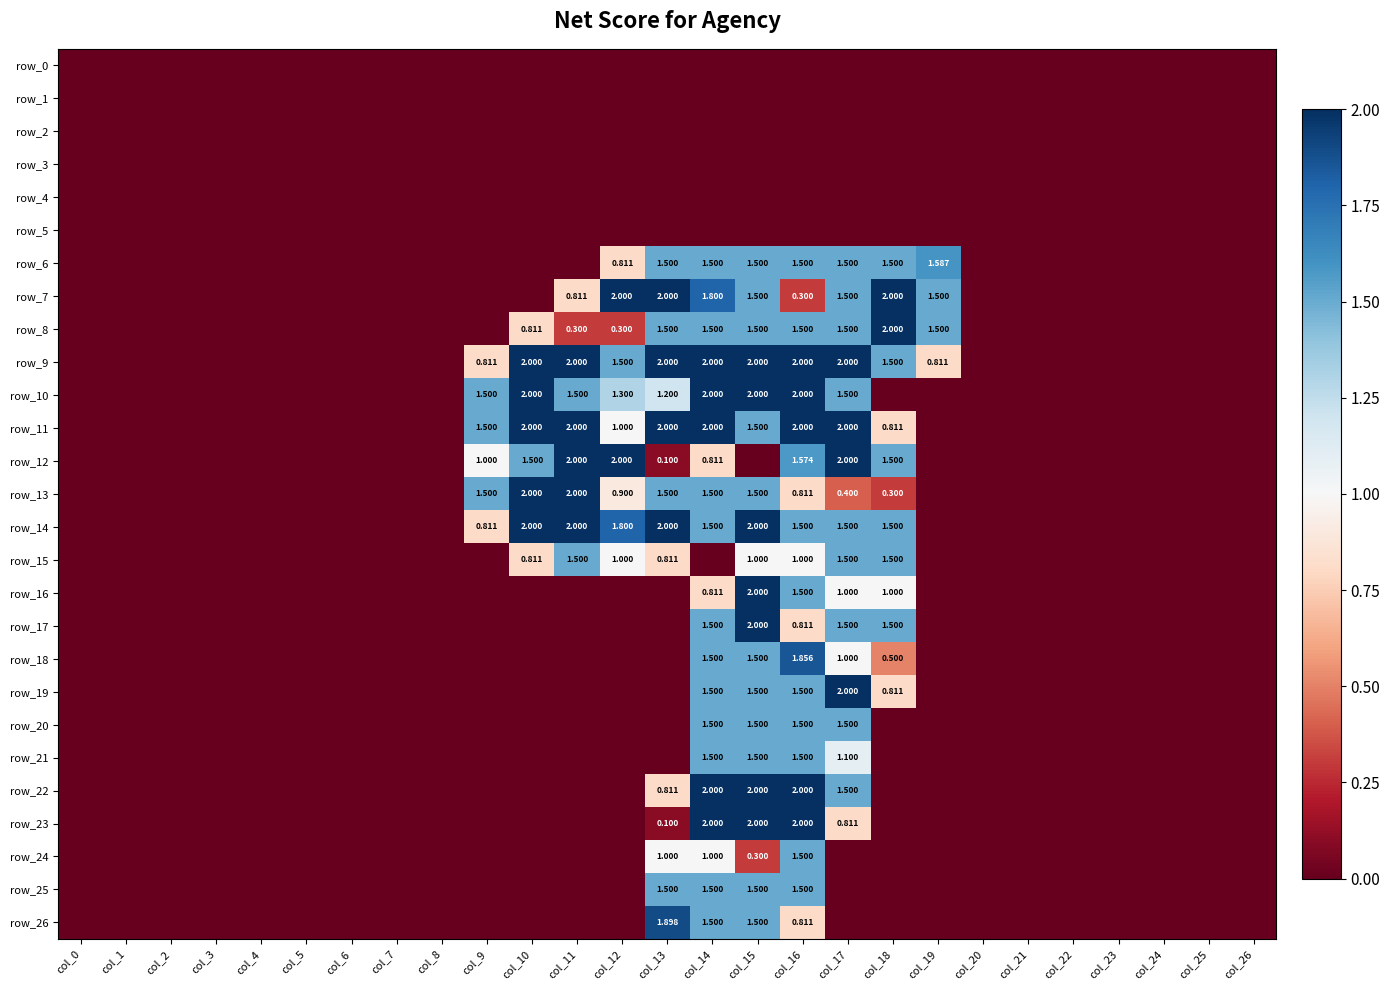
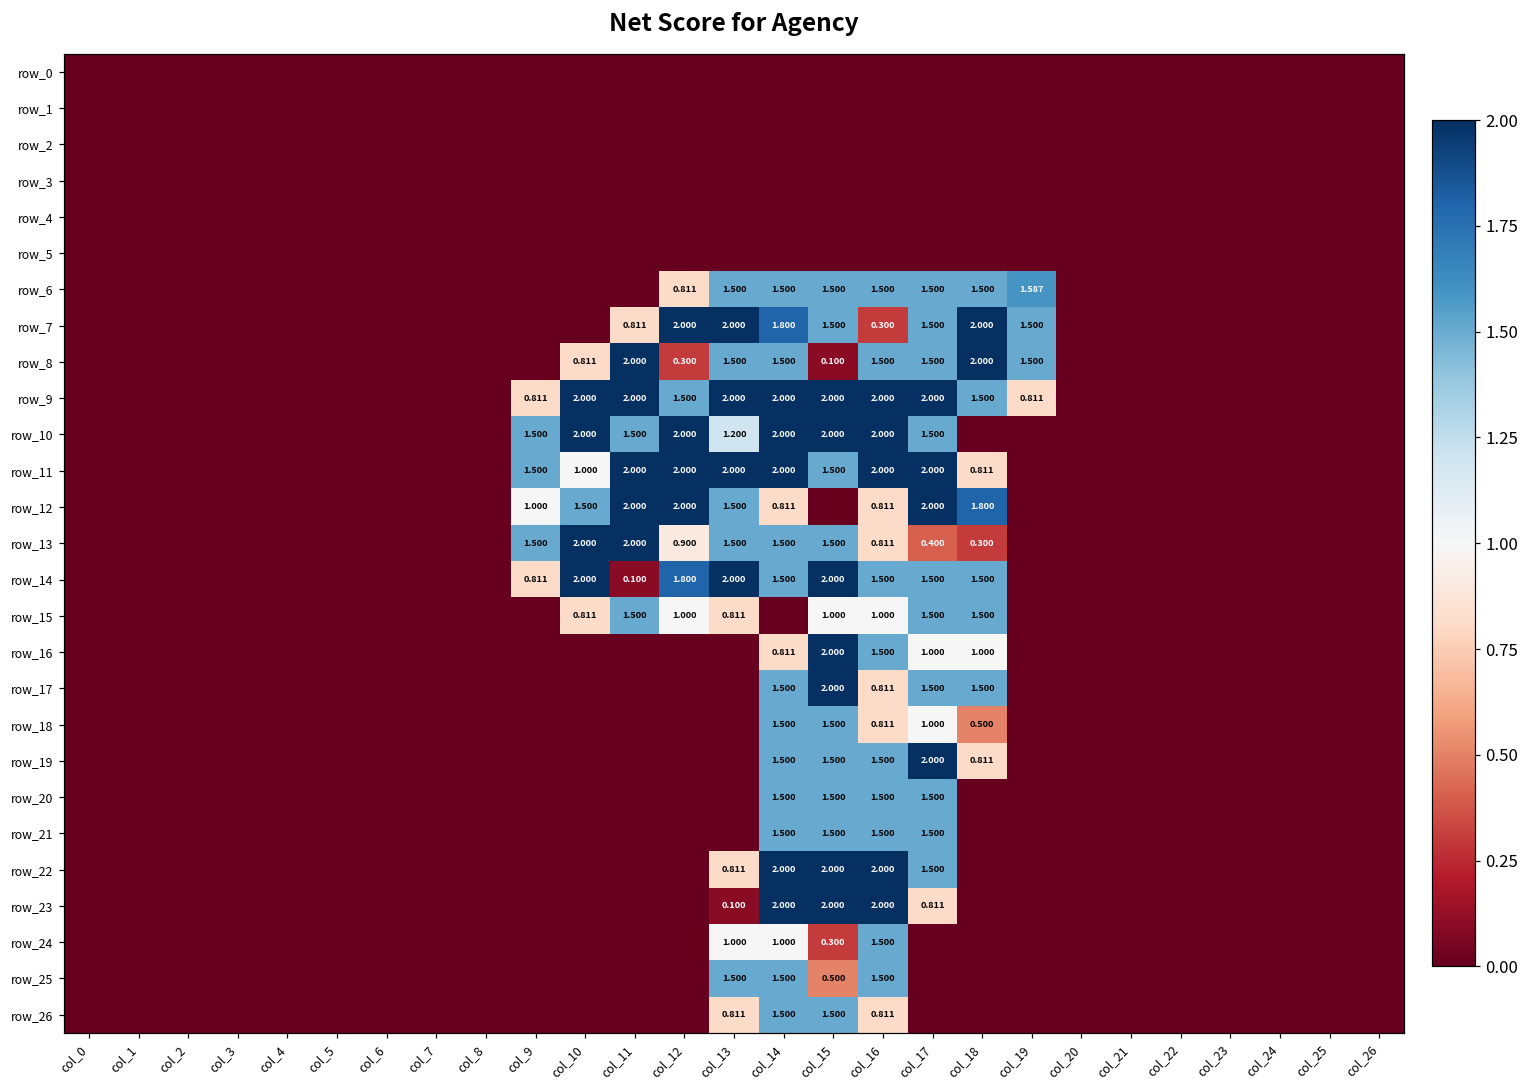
row_8, col_11: 0.300 -> 2.000
row_8, col_15: 1.500 -> 0.100
row_10, col_12: 1.300 -> 2.000
row_11, col_10: 2.000 -> 1.000
row_11, col_12: 1.000 -> 2.000
row_12, col_13: 0.100 -> 1.500
row_12, col_16: 1.574 -> 0.811
row_12, col_18: 1.500 -> 1.800
row_14, col_11: 2.000 -> 0.100
row_18, col_16: 1.856 -> 0.811
row_21, col_17: 1.100 -> 1.500
row_25, col_15: 1.500 -> 0.500
row_26, col_13: 1.898 -> 0.811
